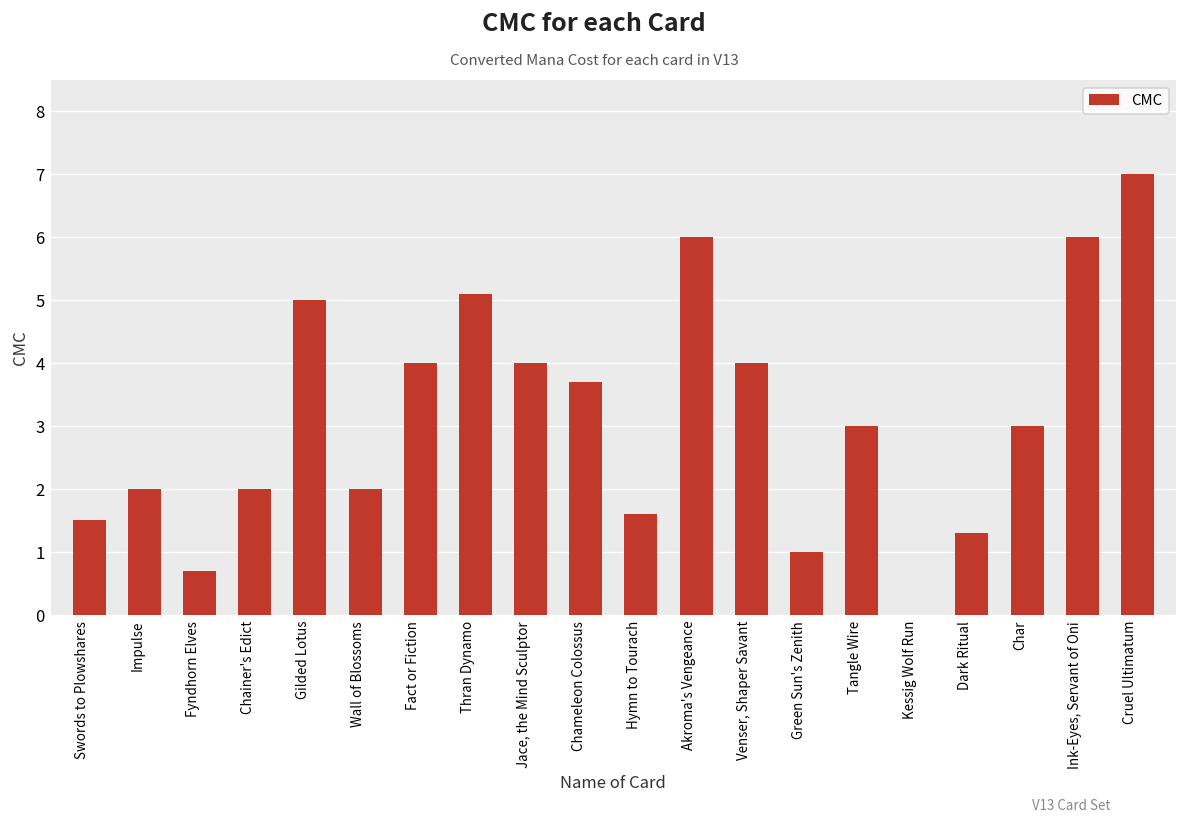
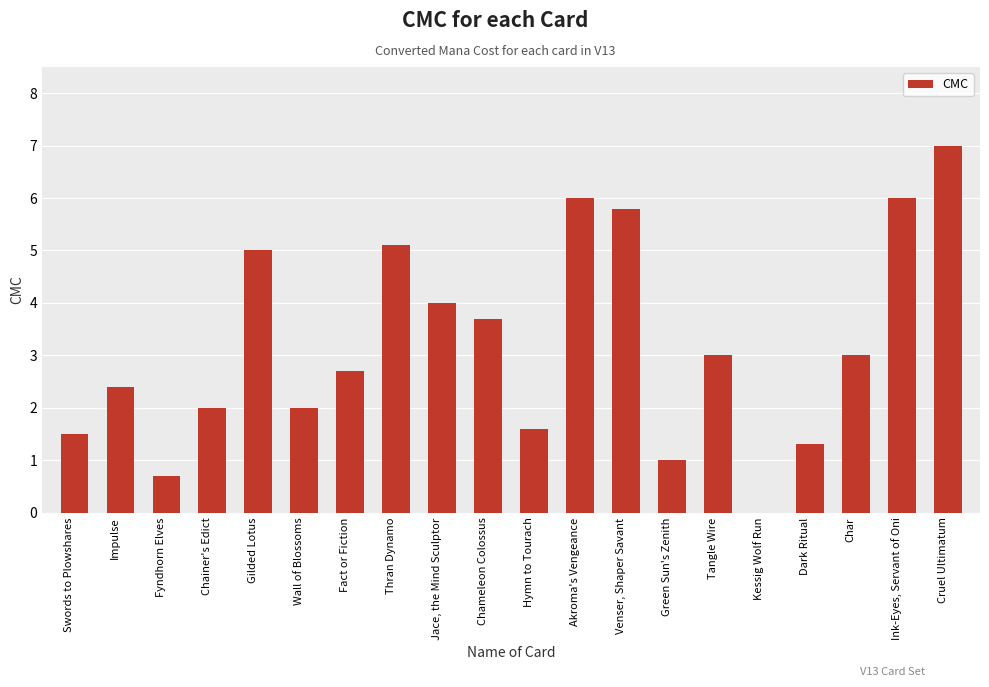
Impulse: 2.0 -> 2.4
Fact or Fiction: 4.0 -> 2.7
Venser, Shaper Savant: 4.0 -> 5.8
